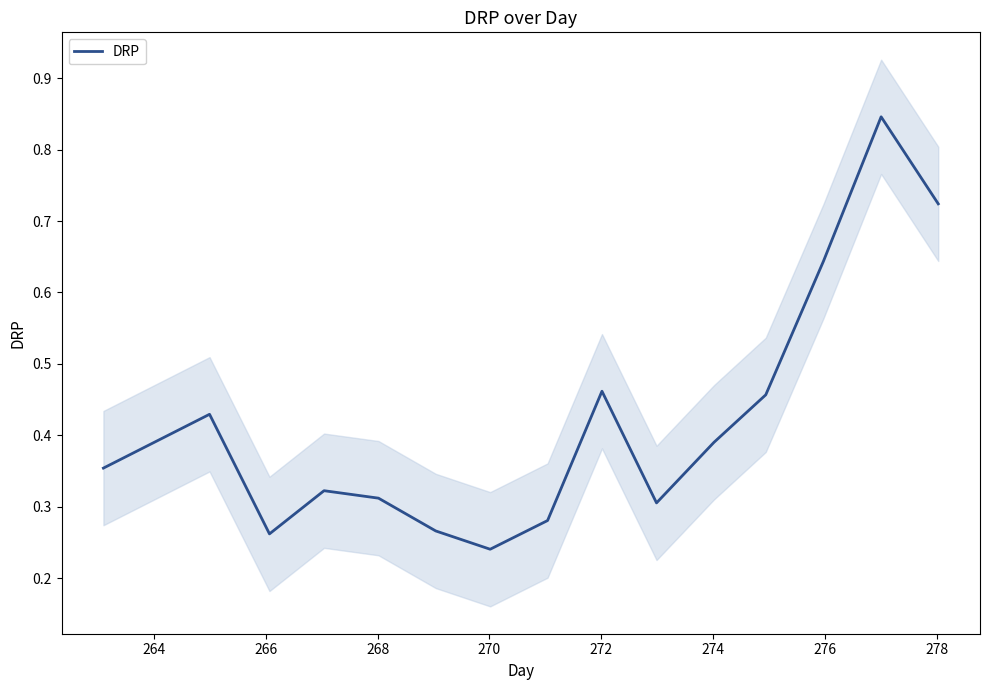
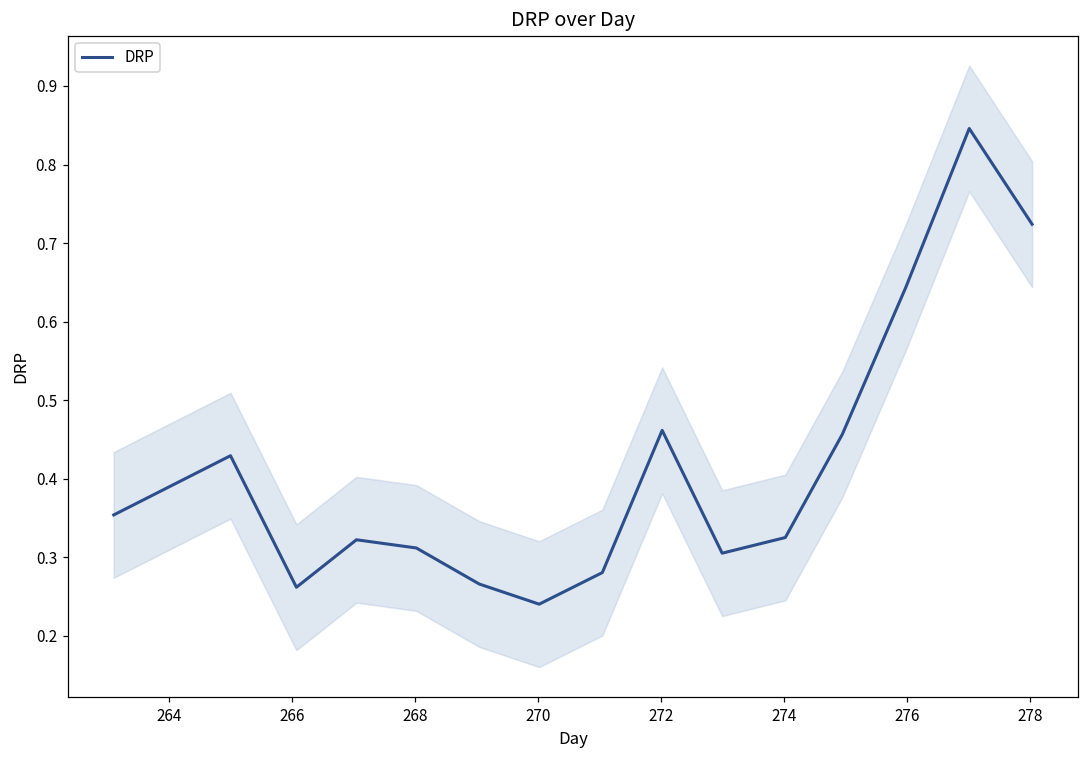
DRP, 274: 0.39 -> 0.33
